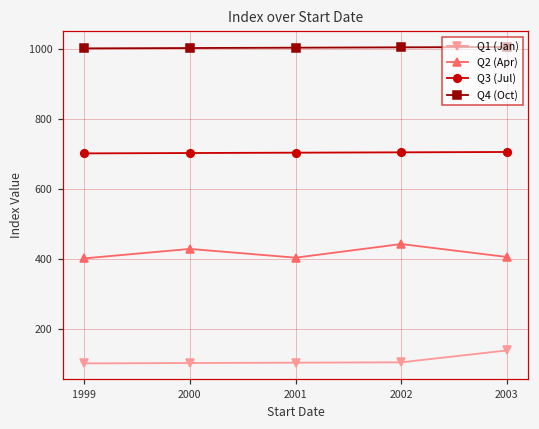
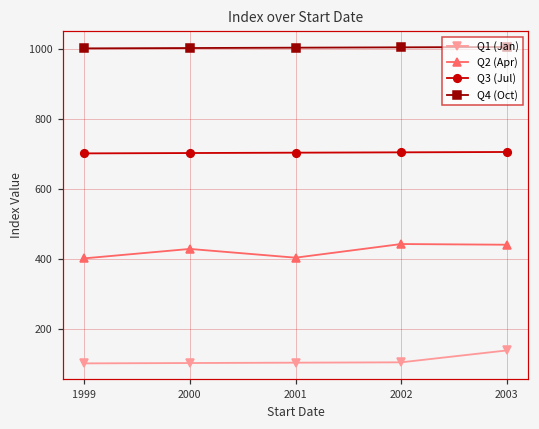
Q2 (Apr), 2003: 410 -> 440
